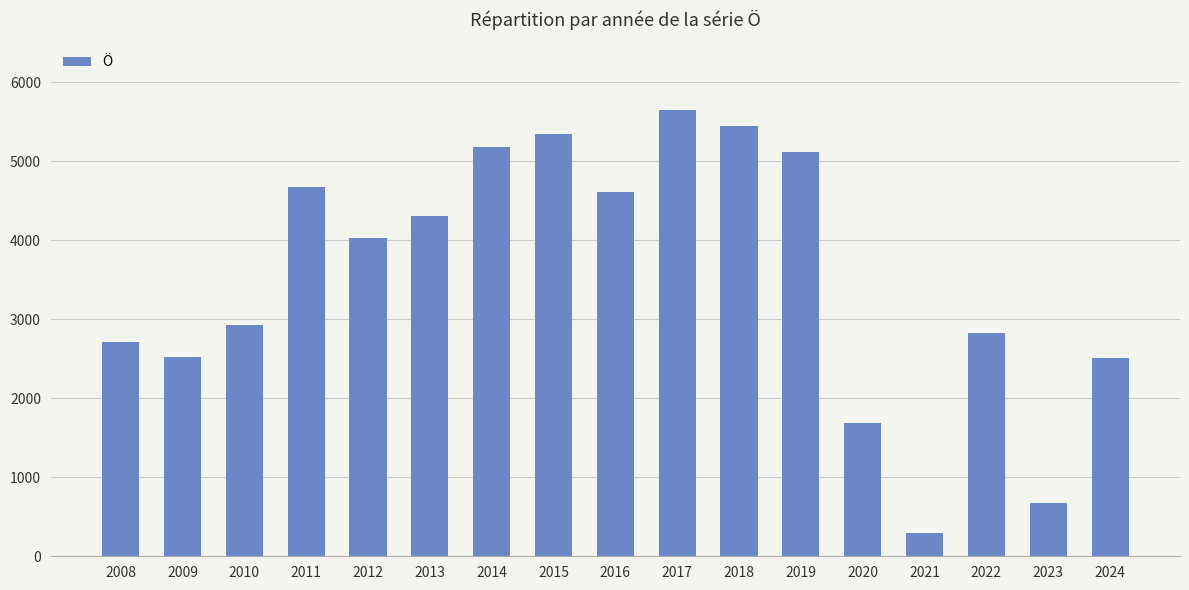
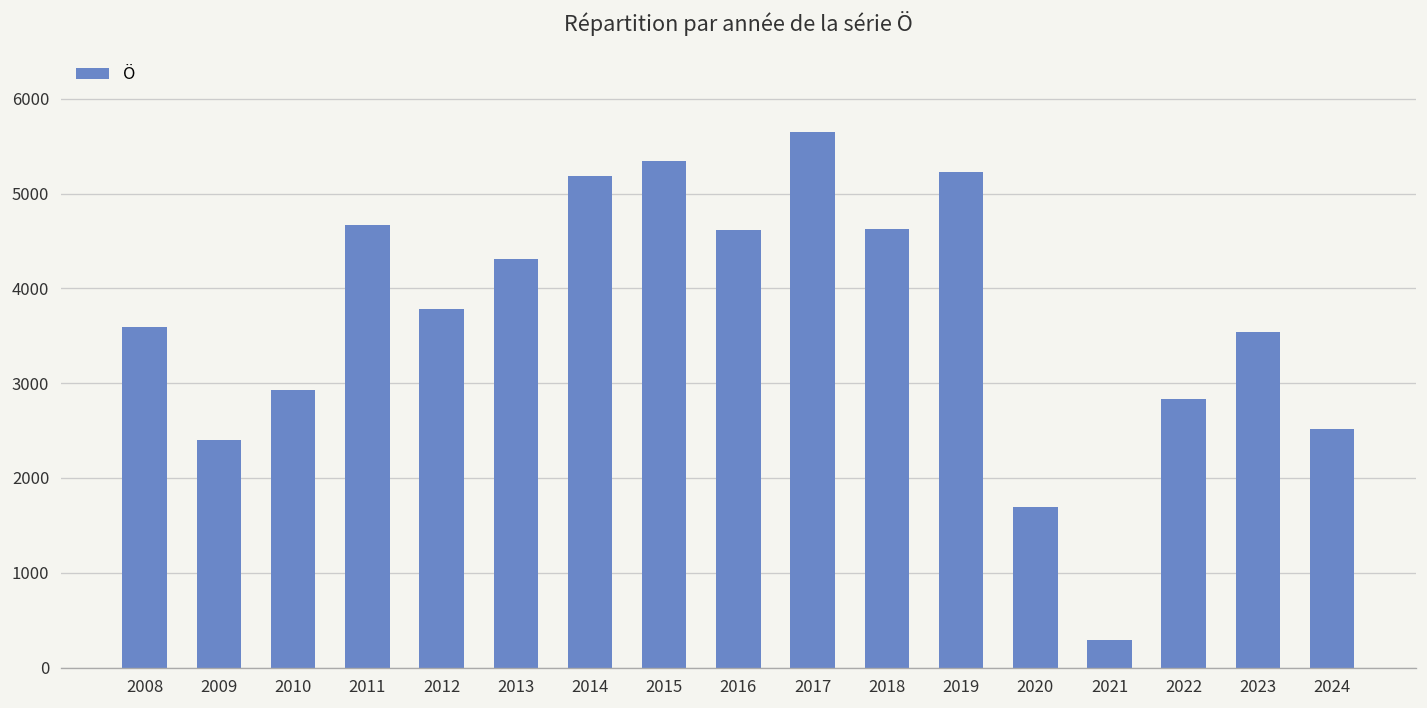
2008: 2700 -> 3600
2009: 2500 -> 2400
2012: 4000 -> 3800
2018: 5400 -> 4600
2019: 5100 -> 5200
2023: 700 -> 3500
